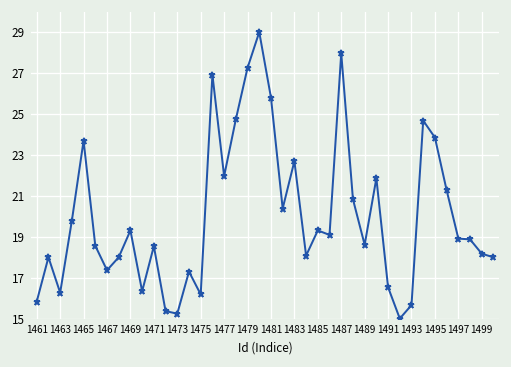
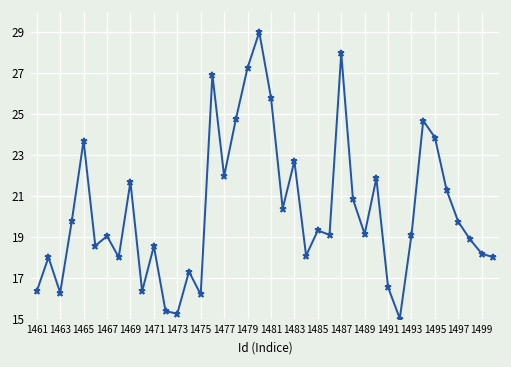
1461: 15.8 -> 16.3
1467: 17.4 -> 19.0
1469: 19.3 -> 21.7
1489: 18.6 -> 19.1
1493: 15.7 -> 19.1
1497: 18.9 -> 19.7
